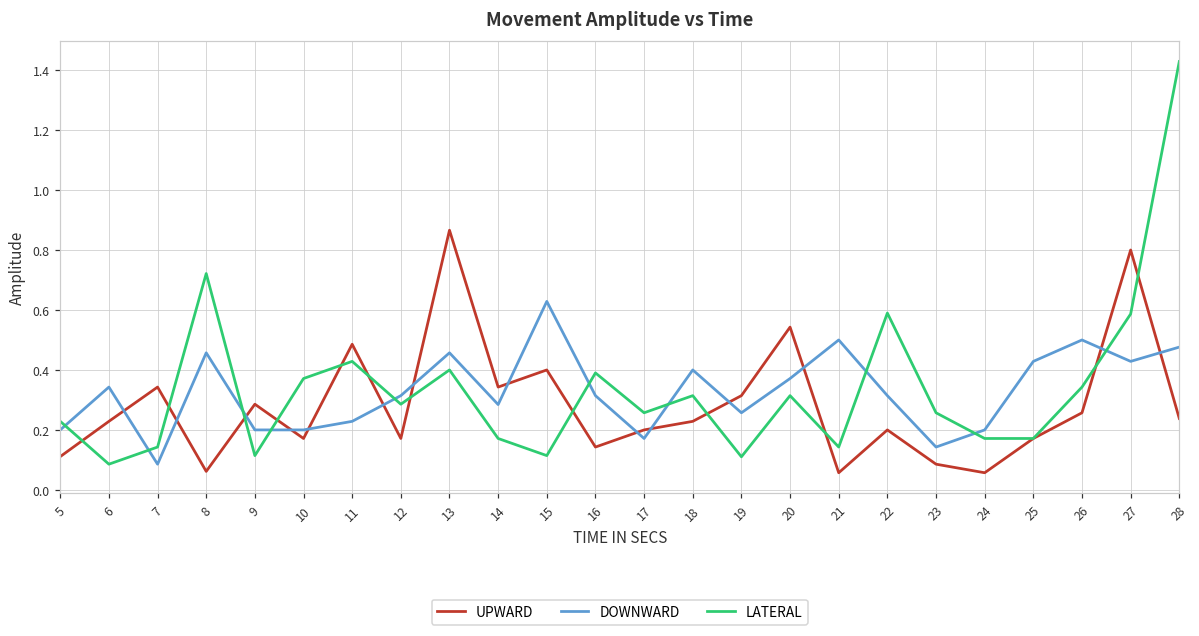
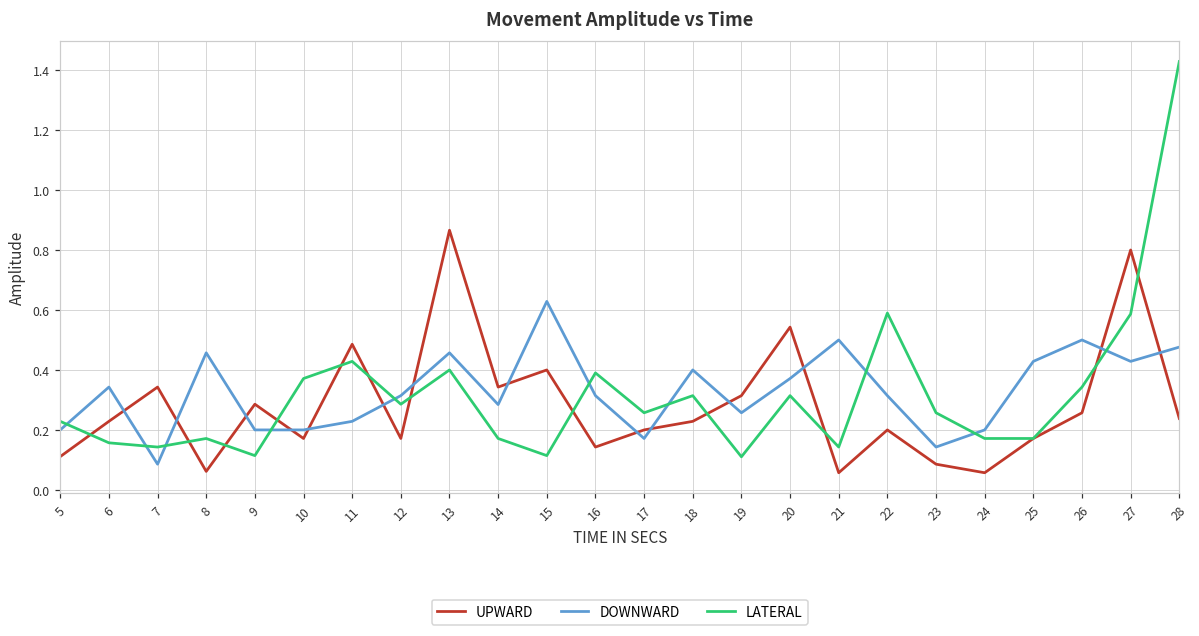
LATERAL, 6: 0.09 -> 0.16
LATERAL, 8: 0.72 -> 0.17
